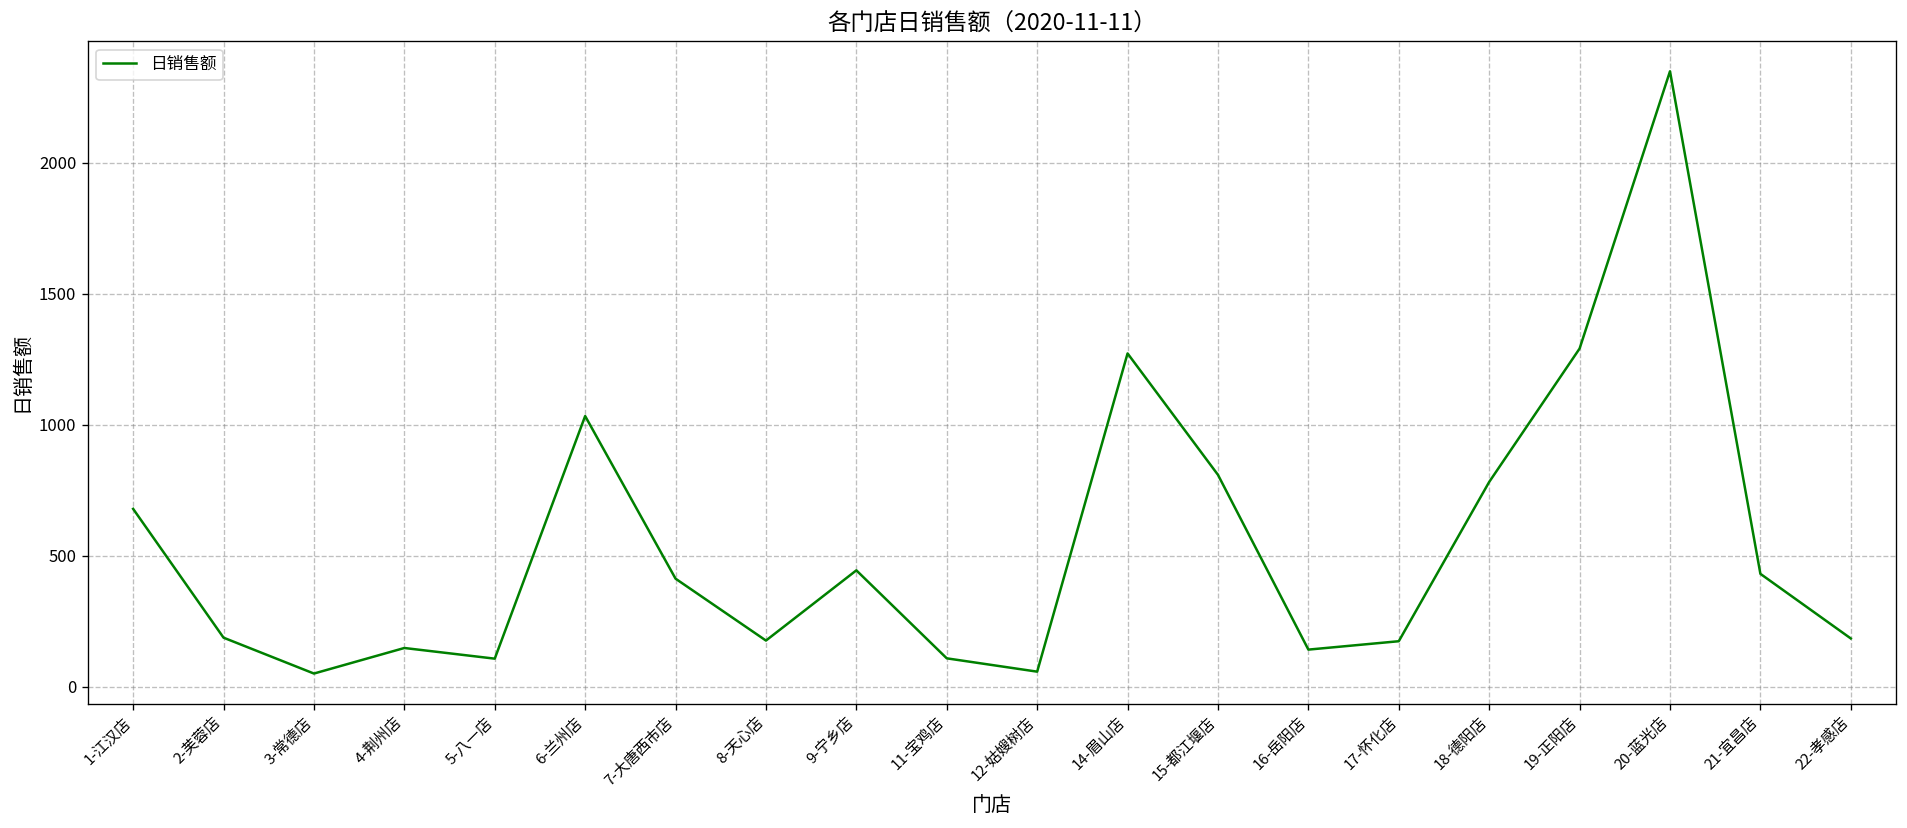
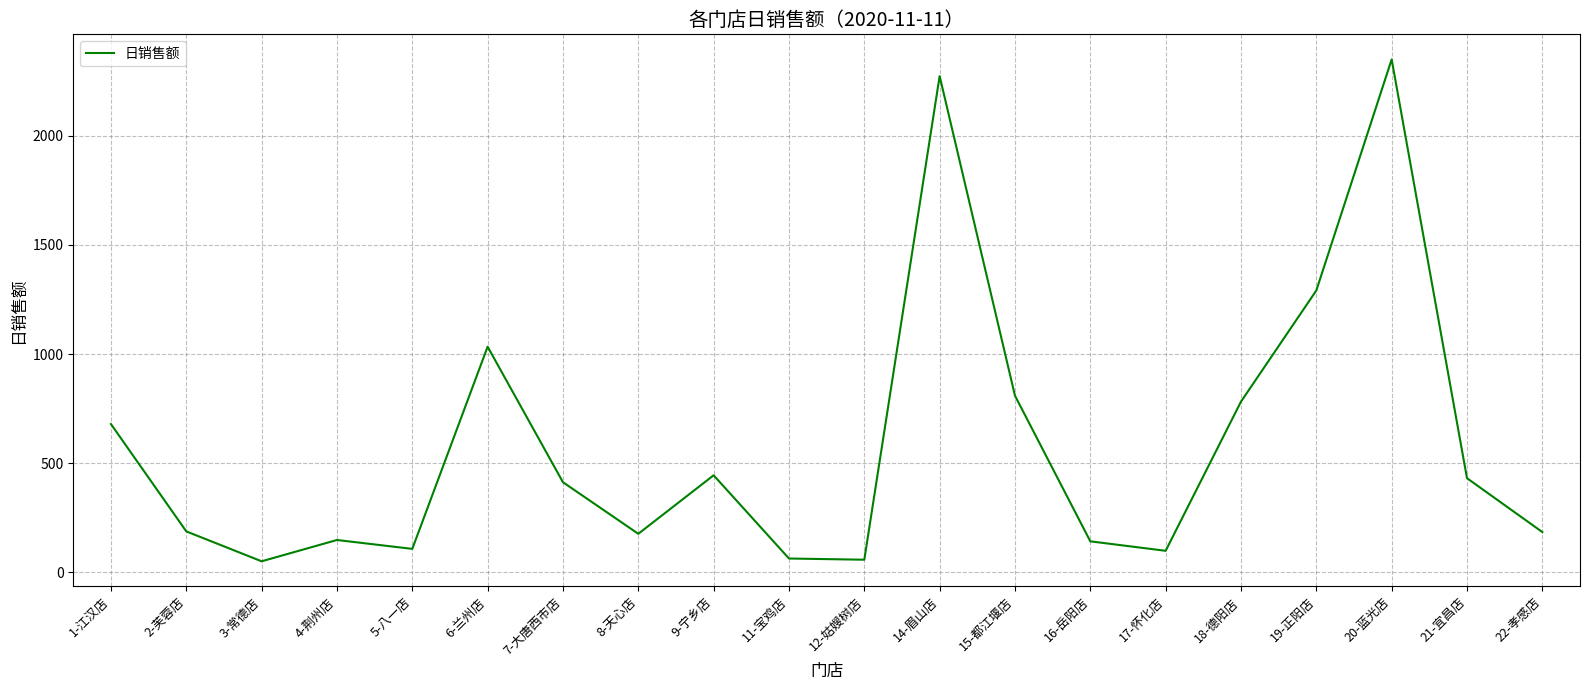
11-宝鸡店: 110 -> 60
14-眉山店: 1270 -> 2270
17-怀化店: 170 -> 100
